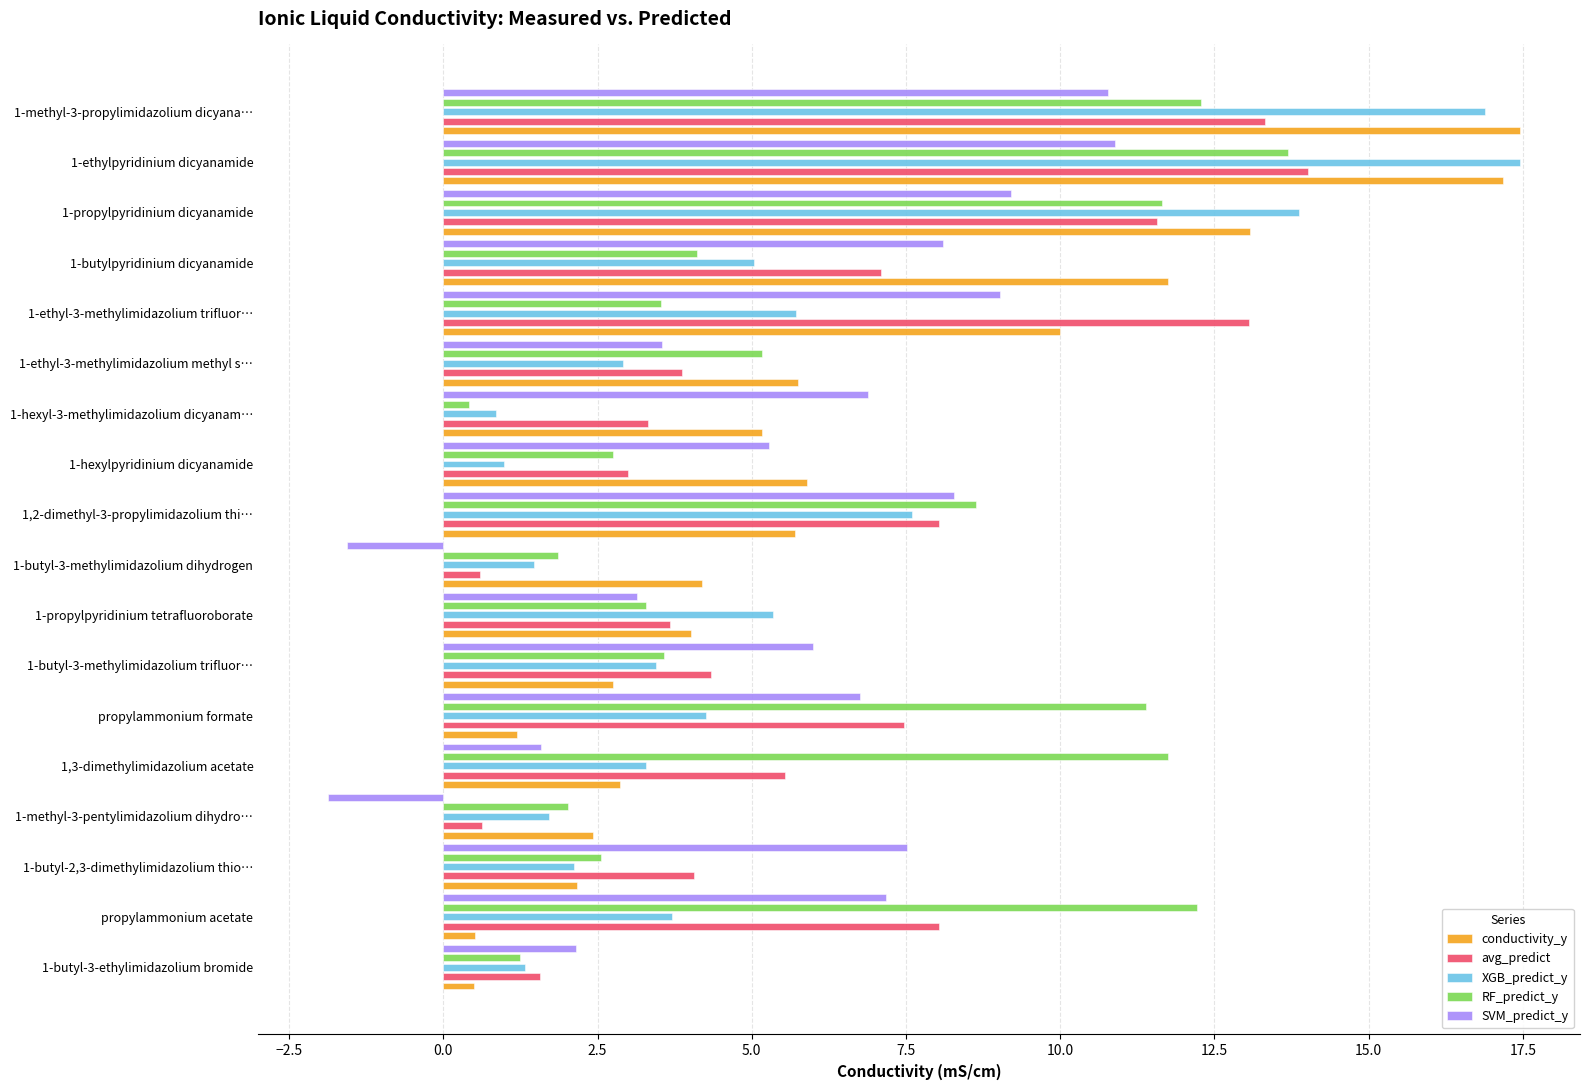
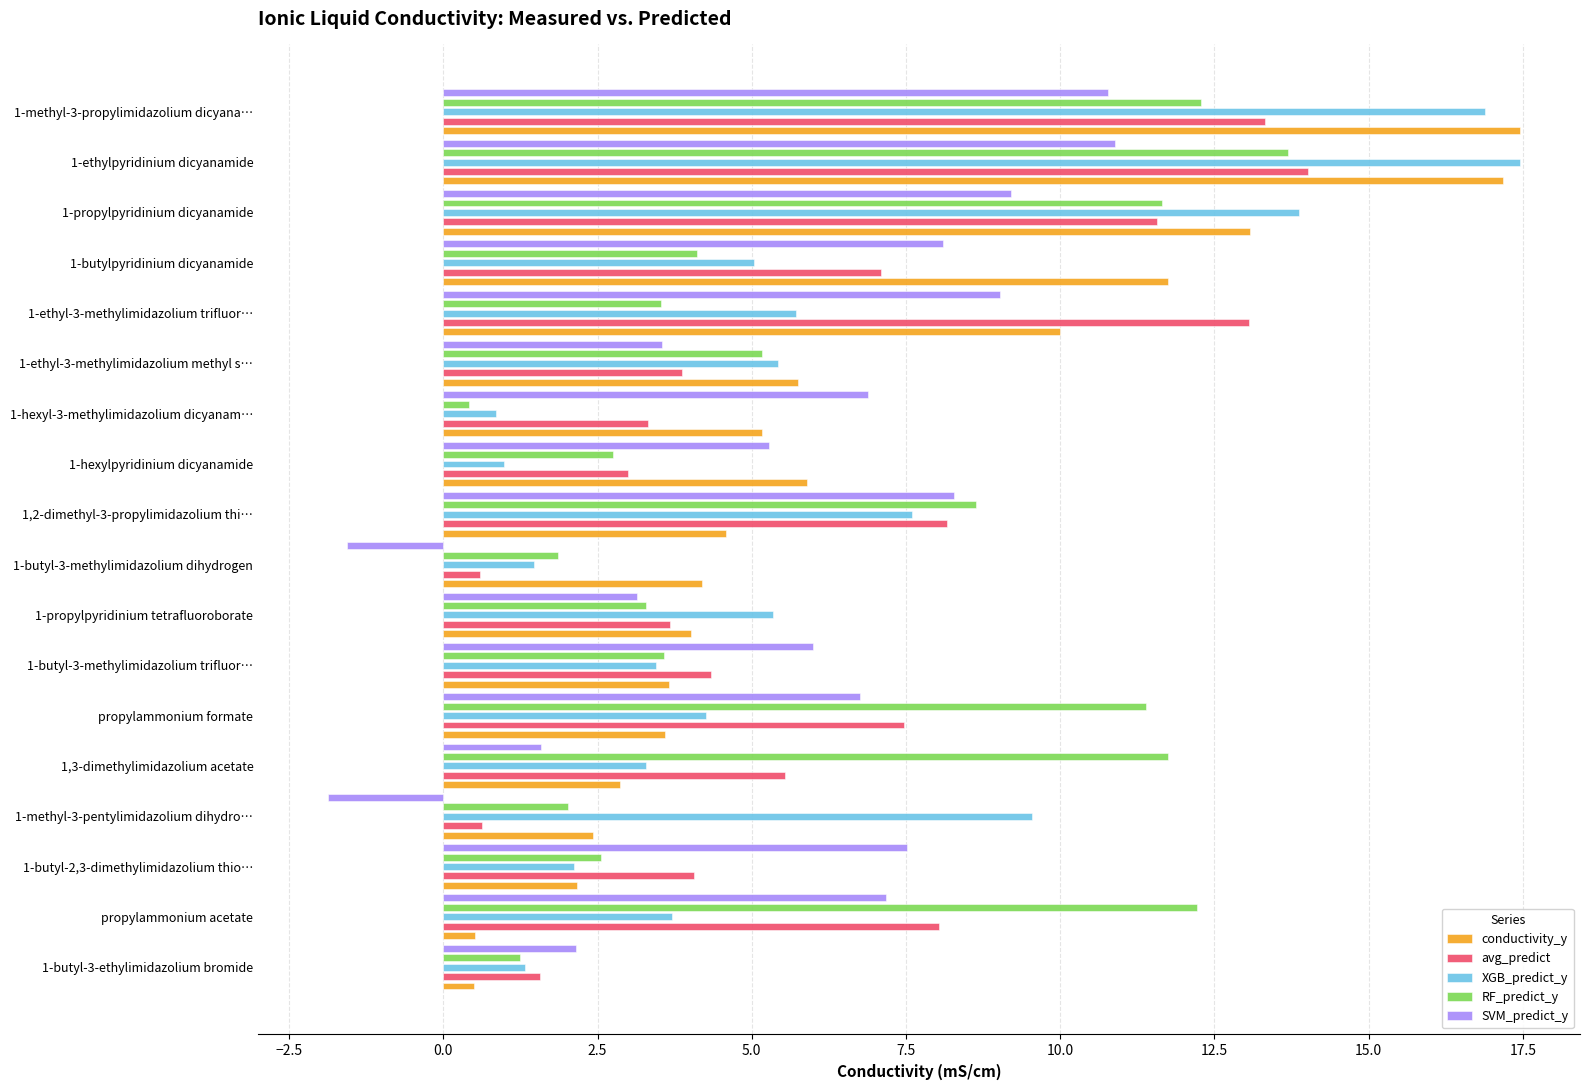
XGB_predict_y, 1-ethyl-3-methylimidazolium methyl s…: 2.9 -> 5.4
avg_predict, 1,2-dimethyl-3-propylimidazolium thi…: 8.0 -> 8.2
conductivity_y, 1,2-dimethyl-3-propylimidazolium thi…: 5.7 -> 4.6
conductivity_y, 1-butyl-3-methylimidazolium trifluor…: 2.8 -> 3.7
conductivity_y, propylammonium formate: 1.2 -> 3.6
XGB_predict_y, 1-methyl-3-pentylimidazolium dihydro…: 1.7 -> 9.5
